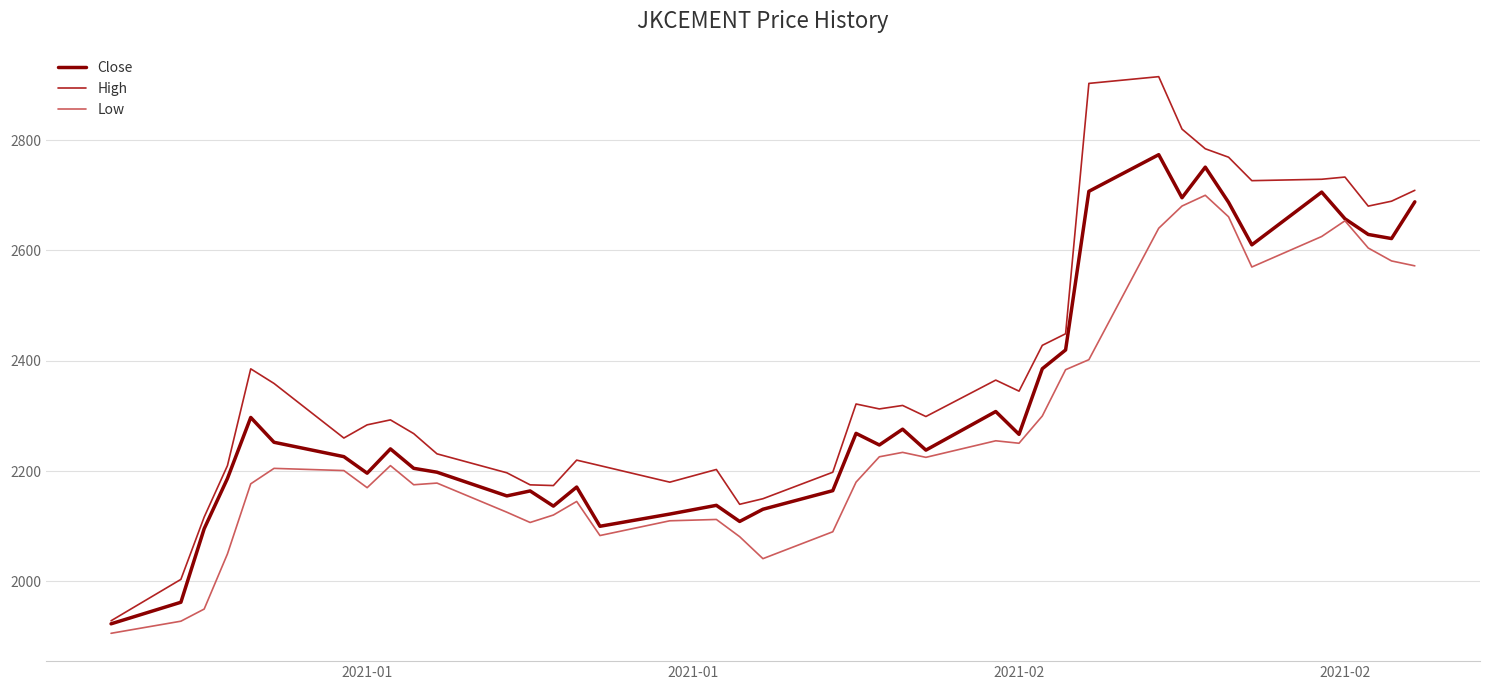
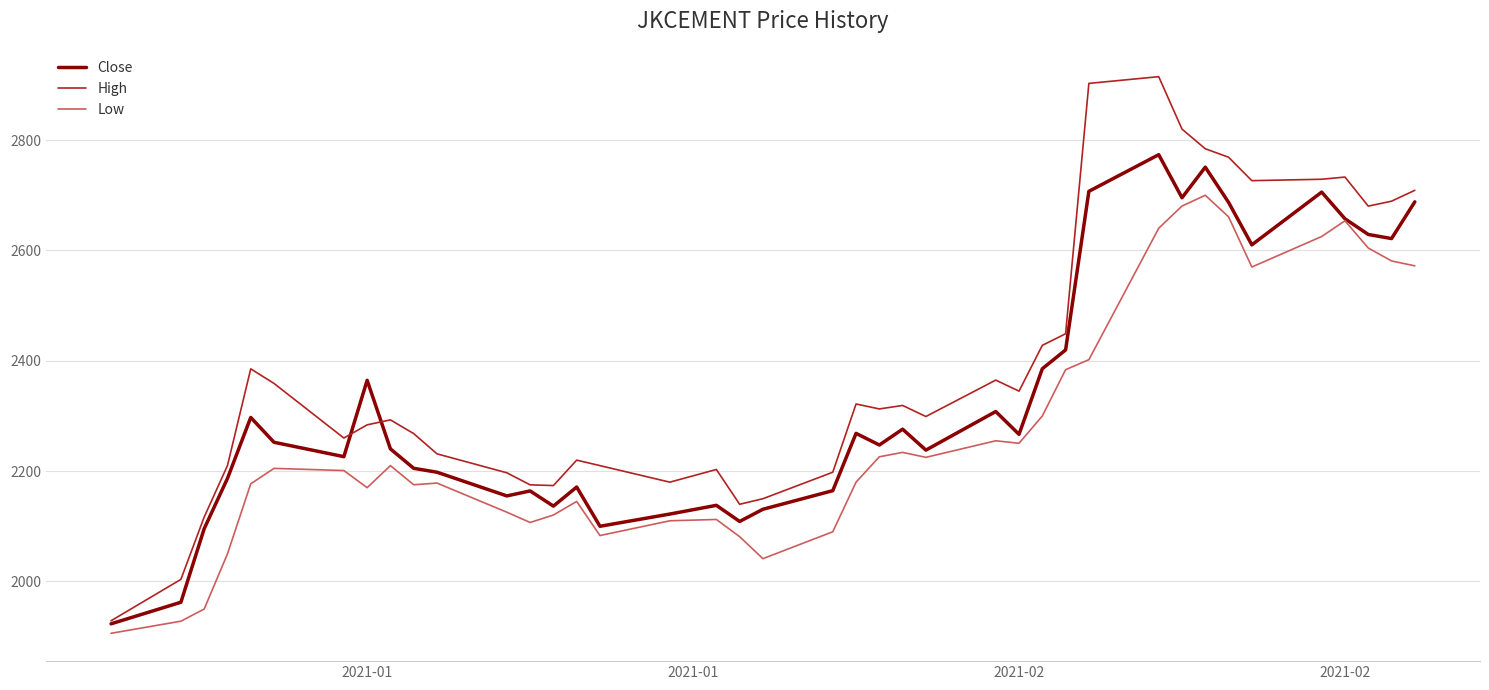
Close, 2021-01: 2200 -> 2360
